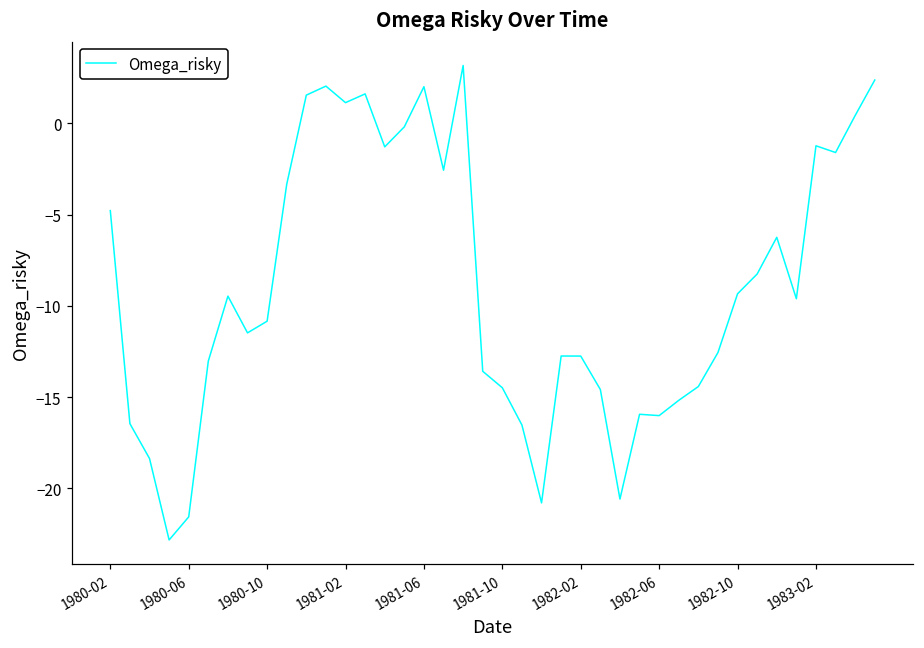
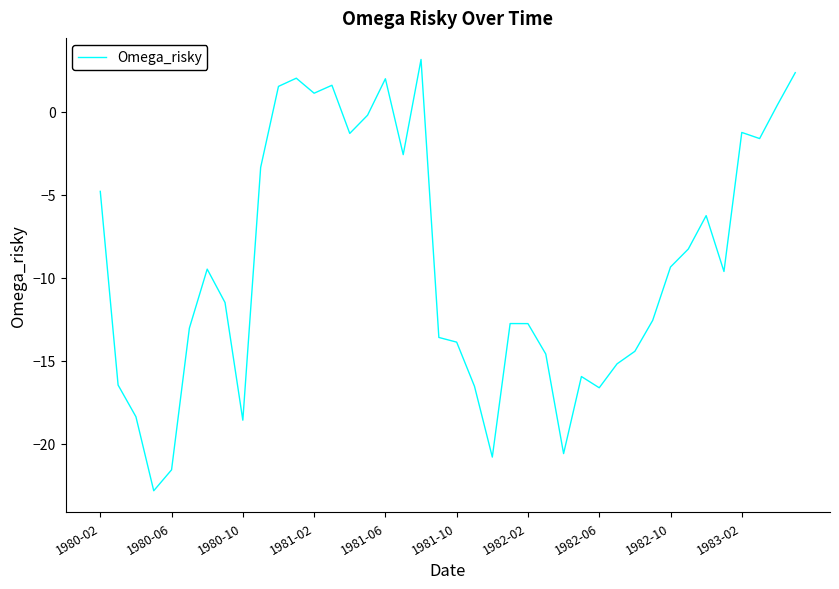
1980-10: -10.8 -> -18.6
1981-10: -14.5 -> -13.9
1982-06: -16.0 -> -16.6
